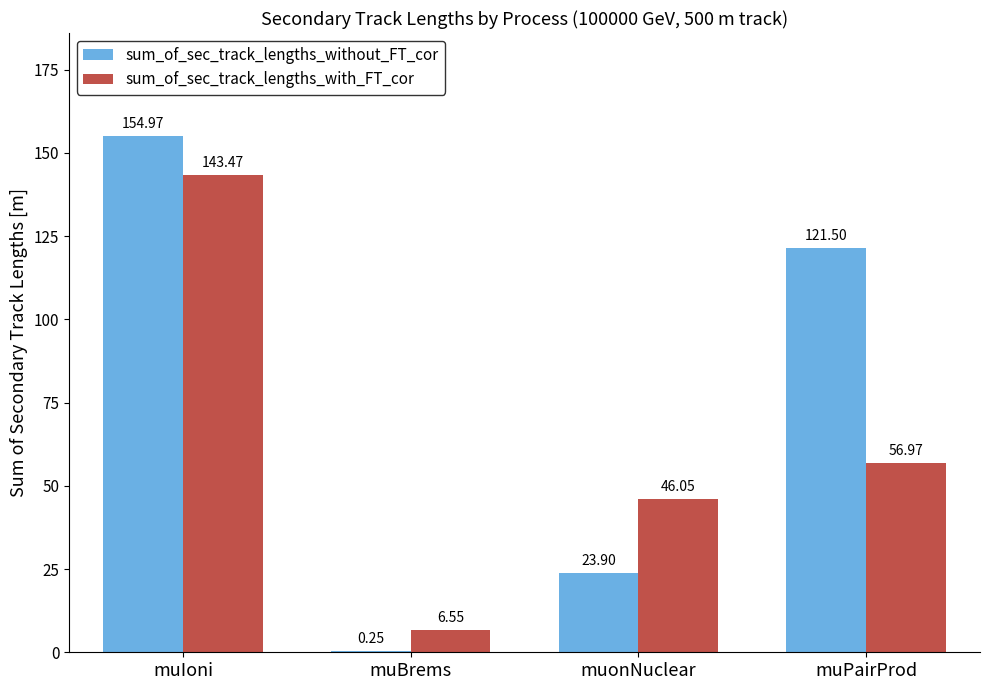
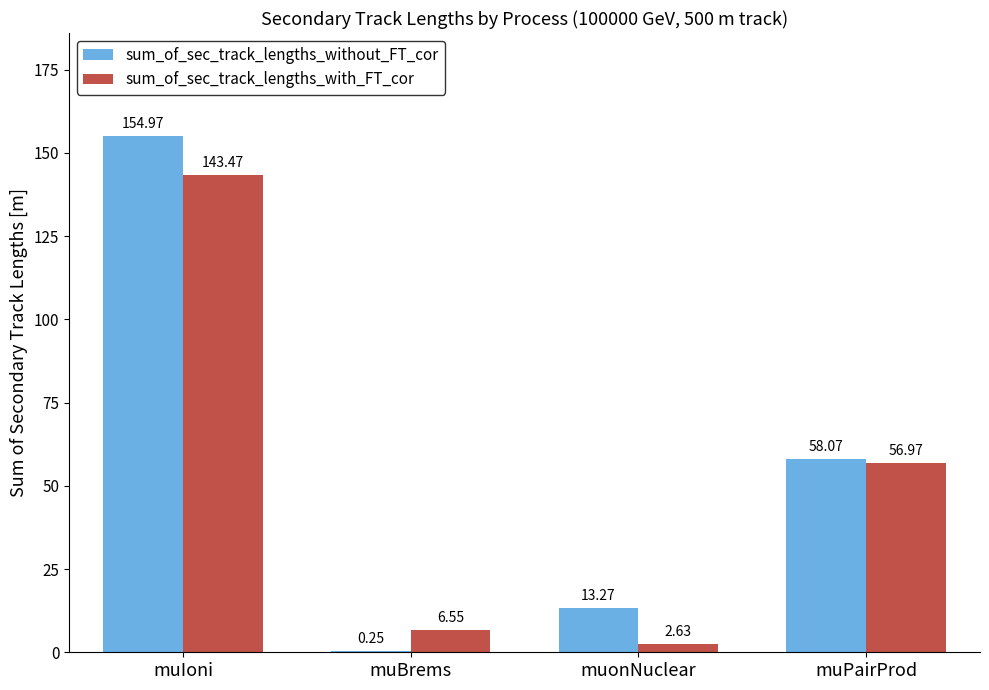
sum_of_sec_track_lengths_without_FT_cor, muonNuclear: 23.90 -> 13.27
sum_of_sec_track_lengths_with_FT_cor, muonNuclear: 46.05 -> 2.63
sum_of_sec_track_lengths_without_FT_cor, muPairProd: 121.50 -> 58.07
